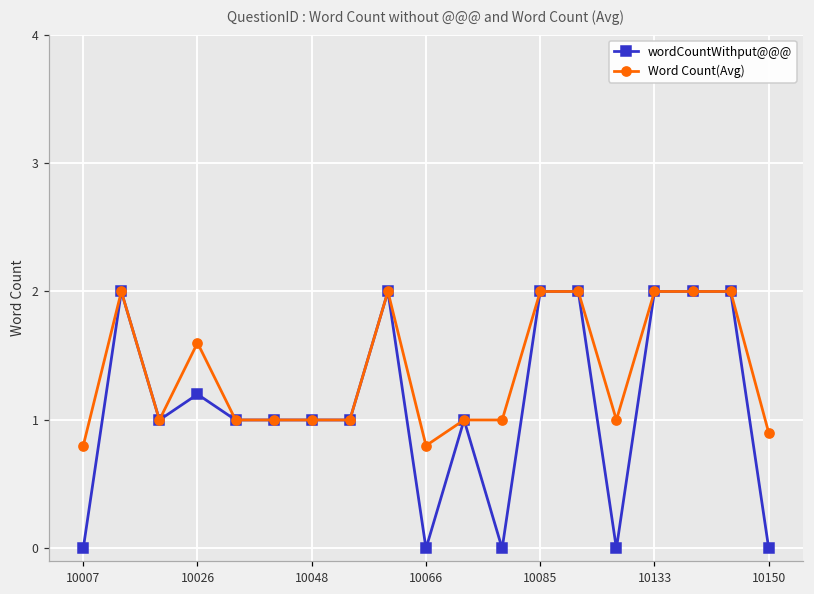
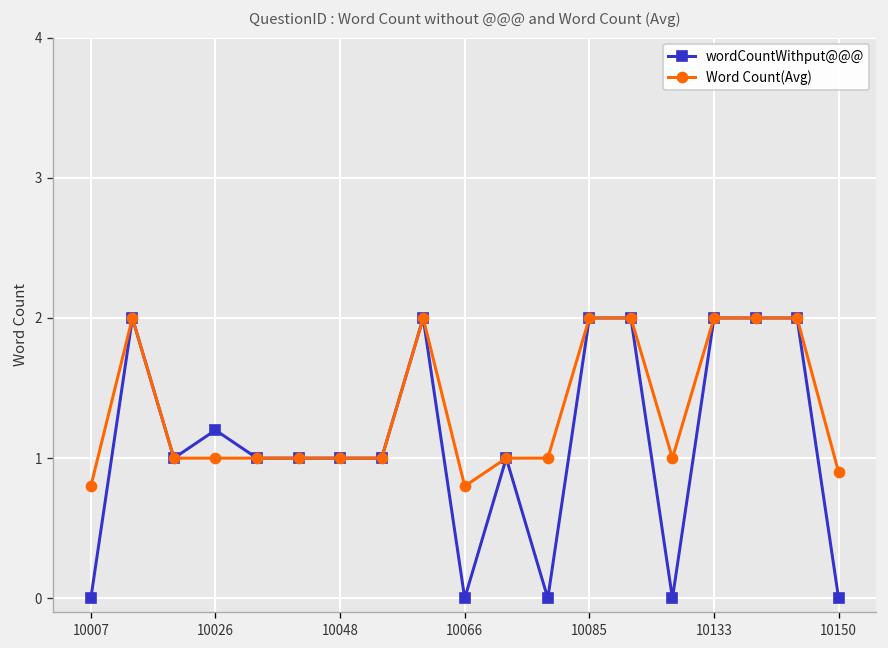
Word Count(Avg), 10026: 1.6 -> 1.0
